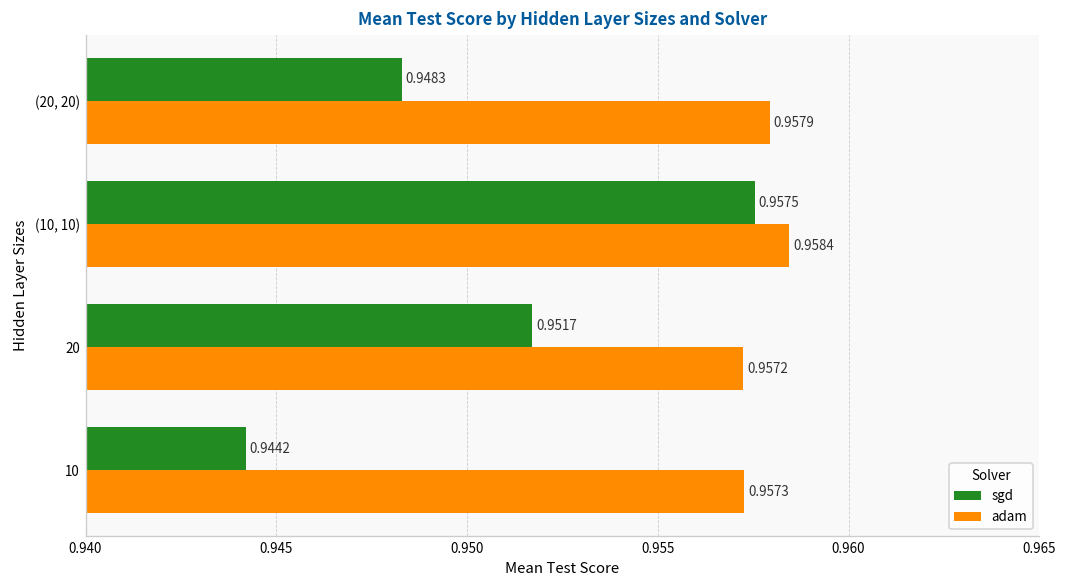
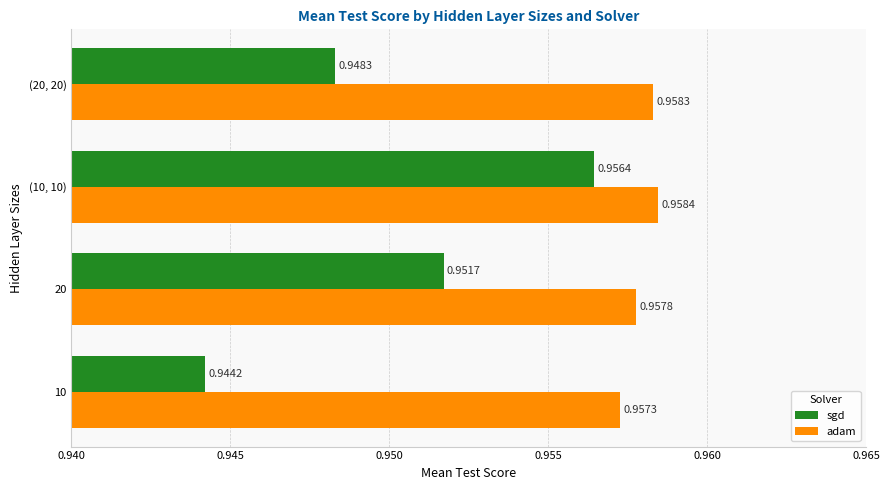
adam, (20, 20): 0.9579 -> 0.9583
sgd, (10, 10): 0.9575 -> 0.9564
adam, 20: 0.9572 -> 0.9578
